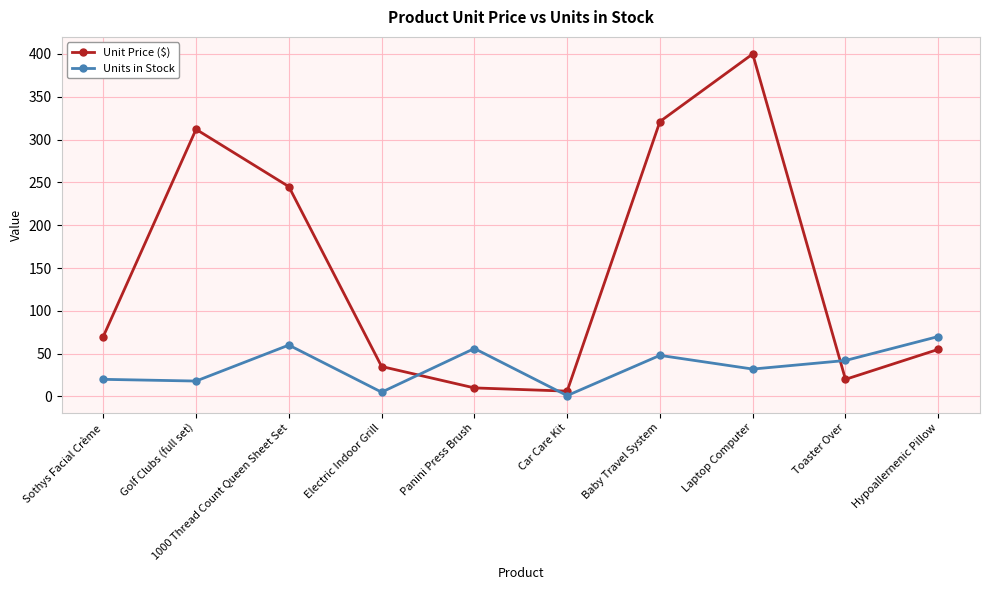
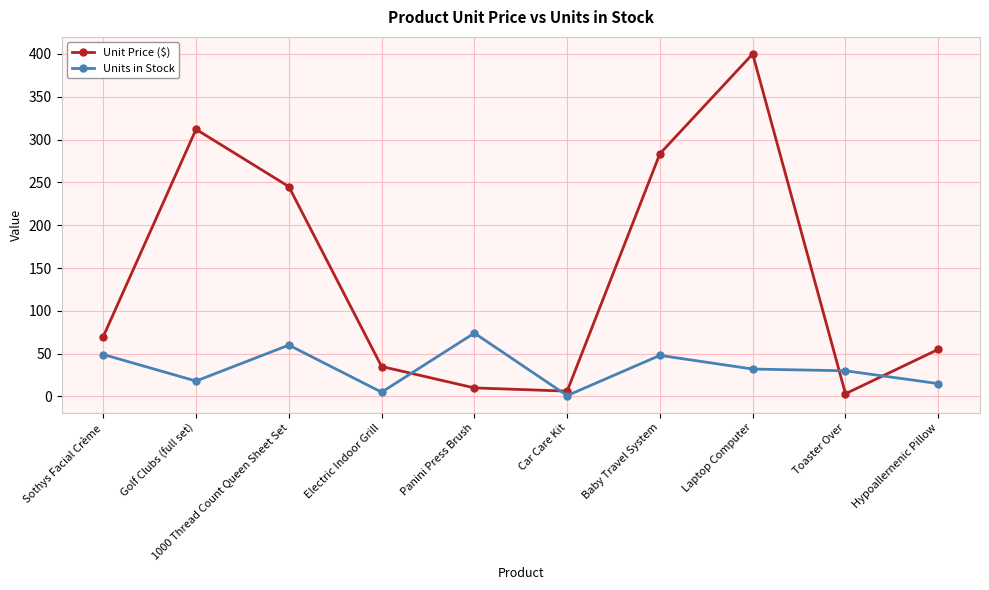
Units in Stock, Sothys Facial Crème: 20 -> 50
Units in Stock, Panini Press Brush: 60 -> 70
Unit Price ($), Baby Travel System: 320 -> 280
Unit Price ($), Toaster Over: 20 -> 0
Units in Stock, Toaster Over: 40 -> 30
Units in Stock, Hypoallernenic Pillow: 70 -> 20
